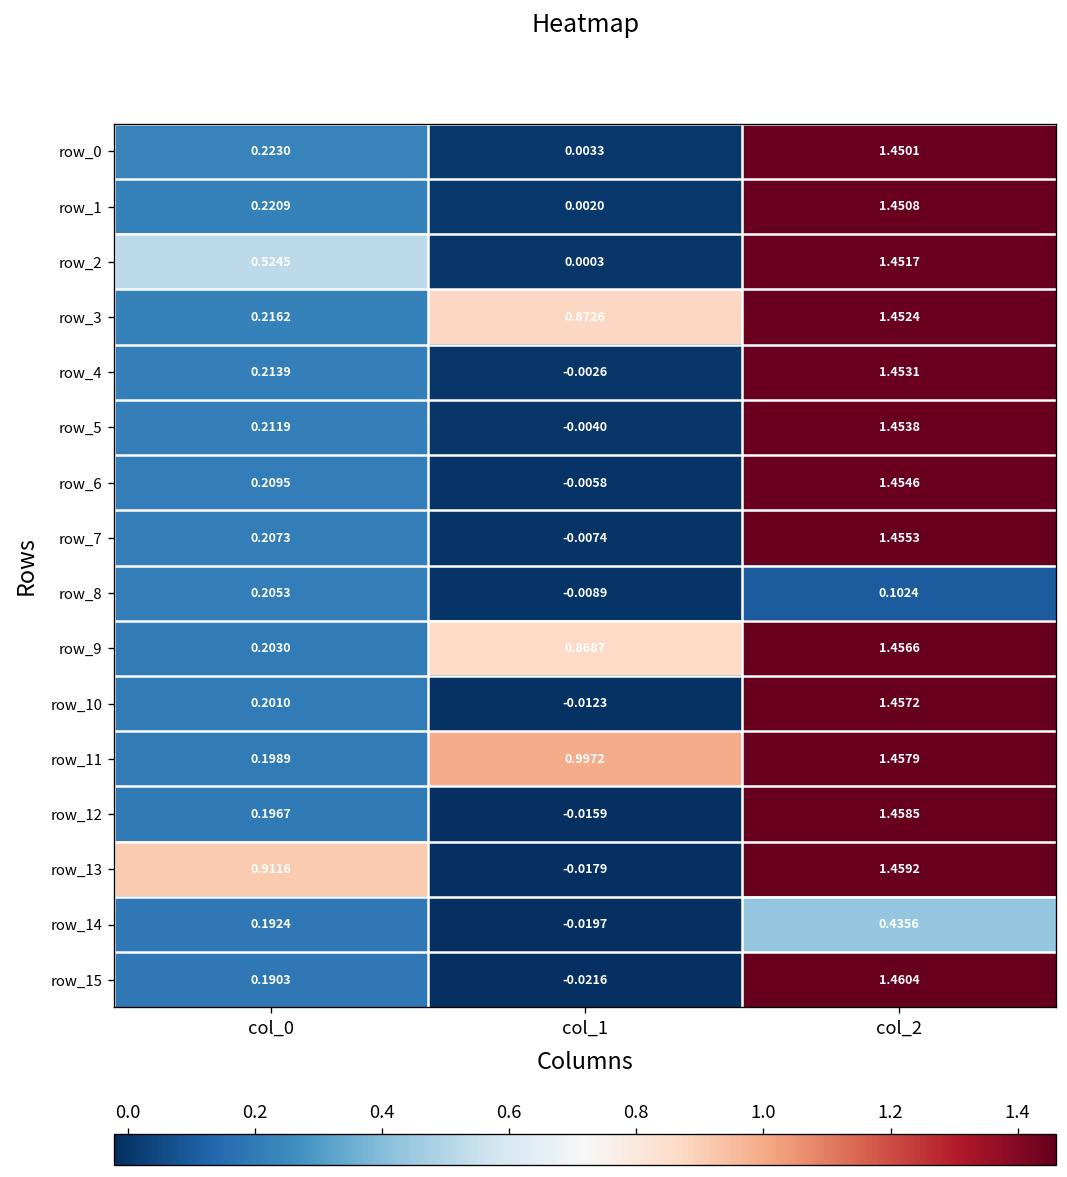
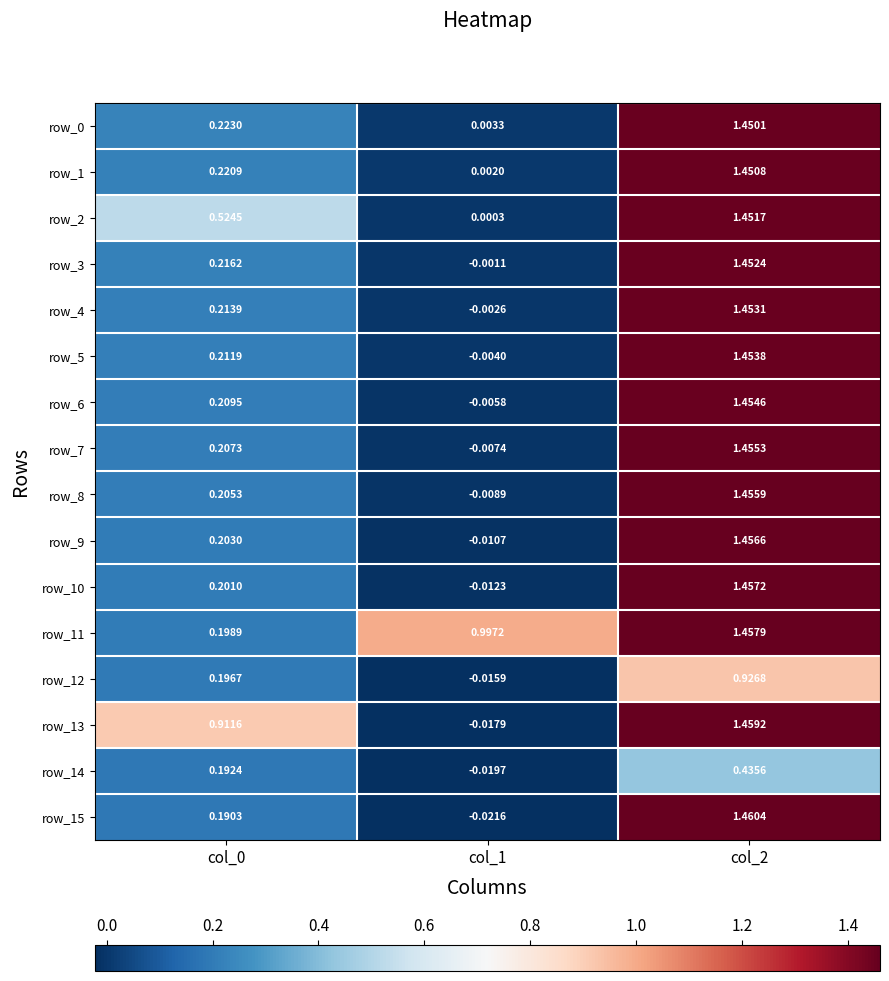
row_3, col_1: 0.8726 -> -0.0011
row_8, col_2: 0.1024 -> 1.4559
row_9, col_1: 0.8687 -> -0.0107
row_12, col_2: 1.4585 -> 0.9268
